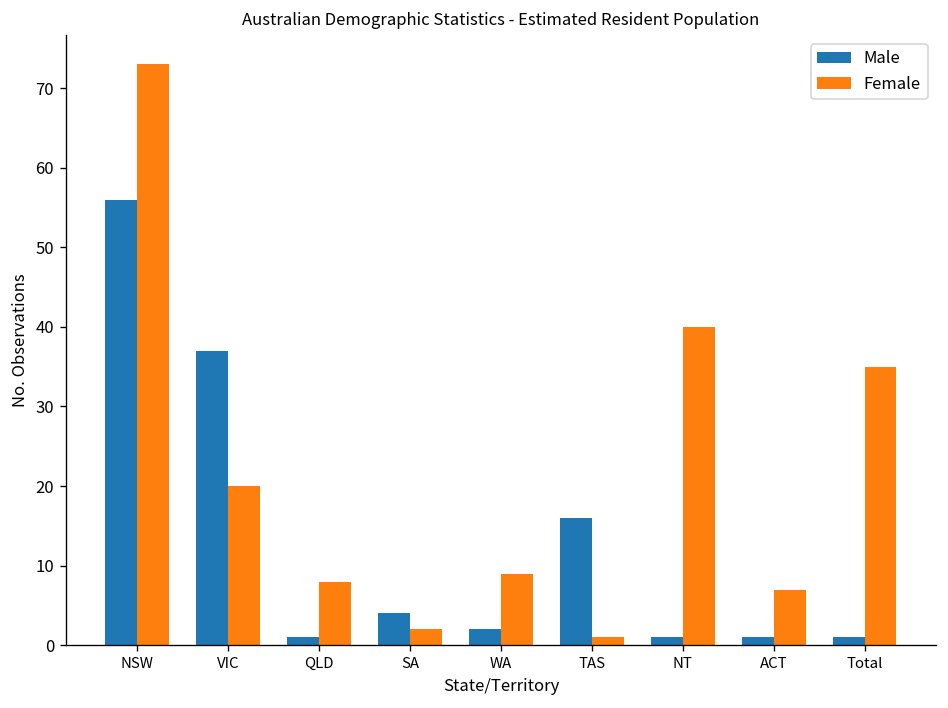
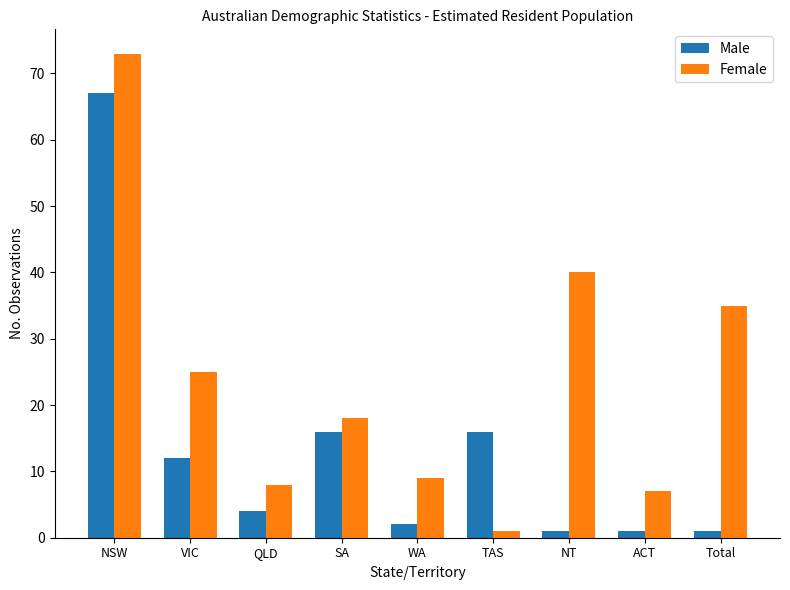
Male, NSW: 56 -> 67
Male, VIC: 37 -> 12
Female, VIC: 20 -> 25
Male, QLD: 1 -> 4
Male, SA: 4 -> 16
Female, SA: 2 -> 18
